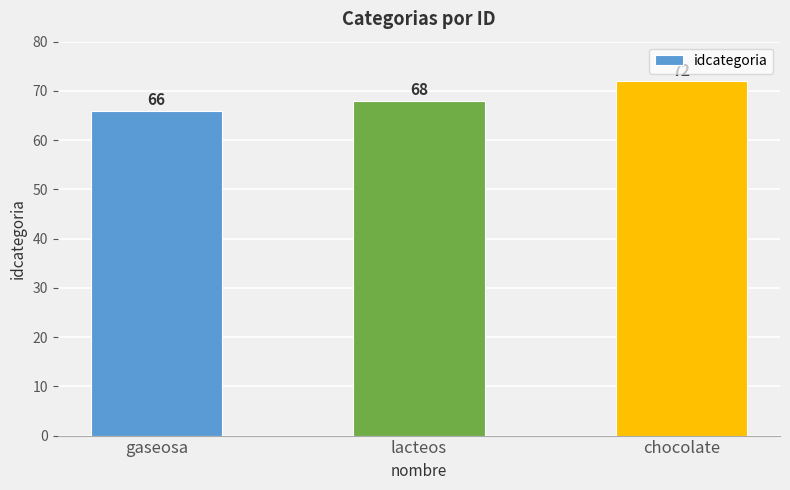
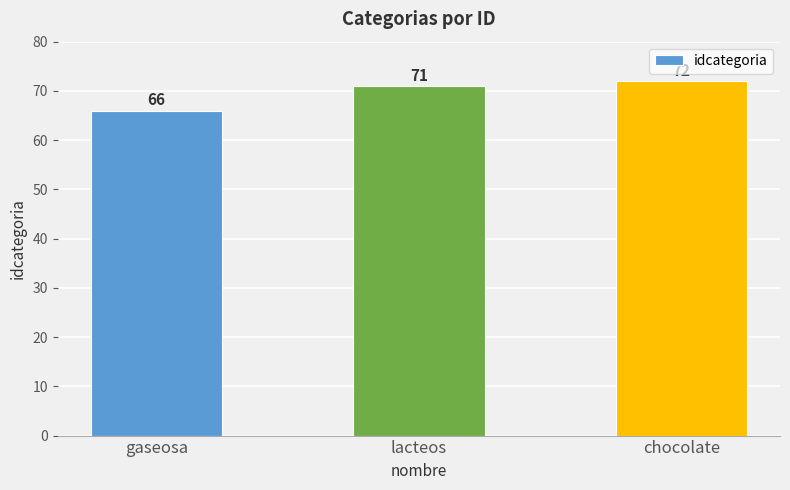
lacteos: 68 -> 71
